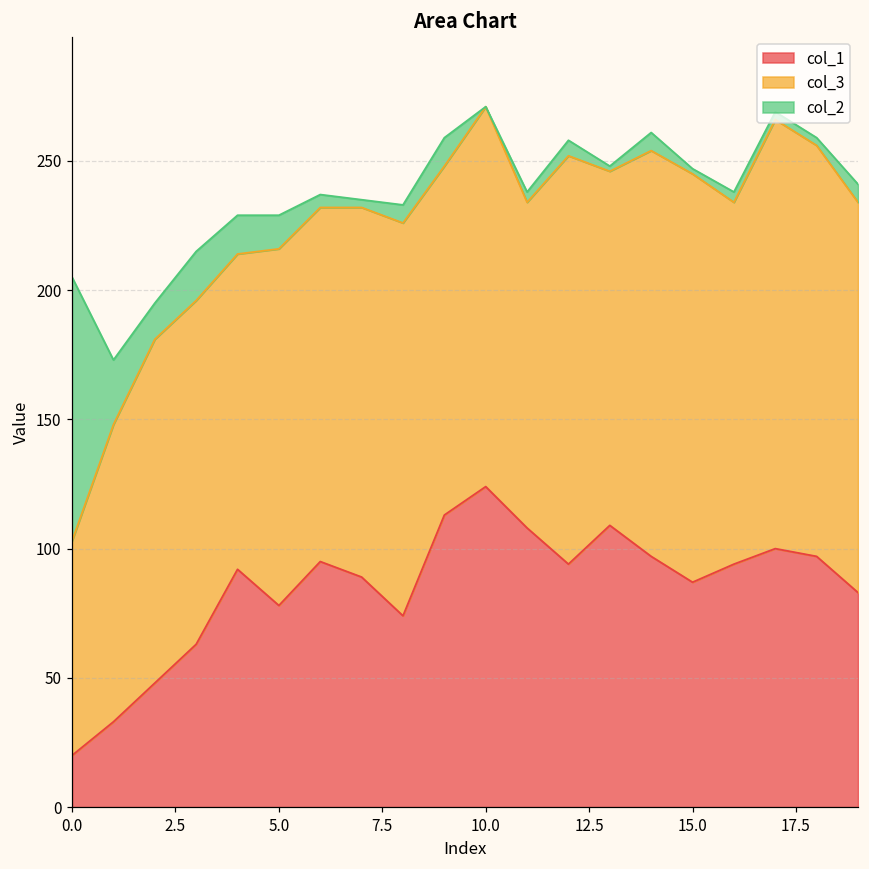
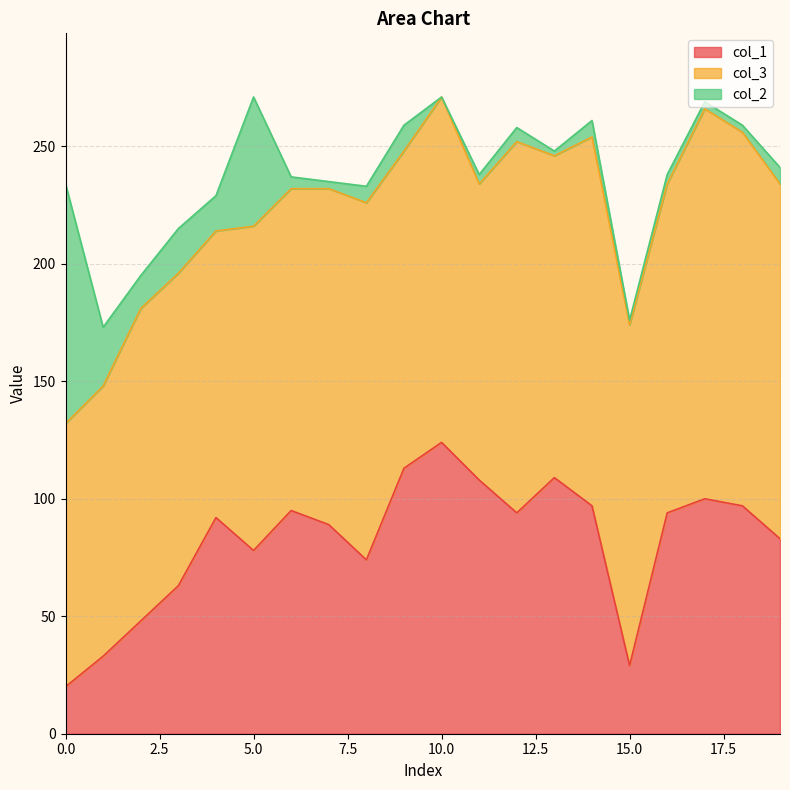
col_3, 0.0: 83 -> 112
col_2, 5.0: 13 -> 55
col_1, 15.0: 87 -> 29
col_3, 15.0: 158 -> 145
